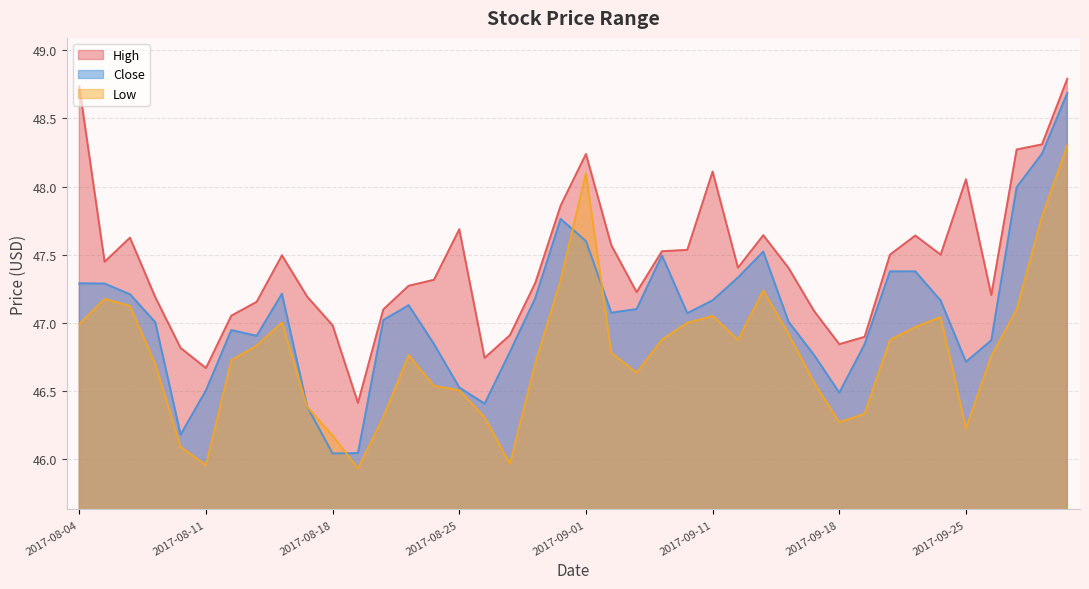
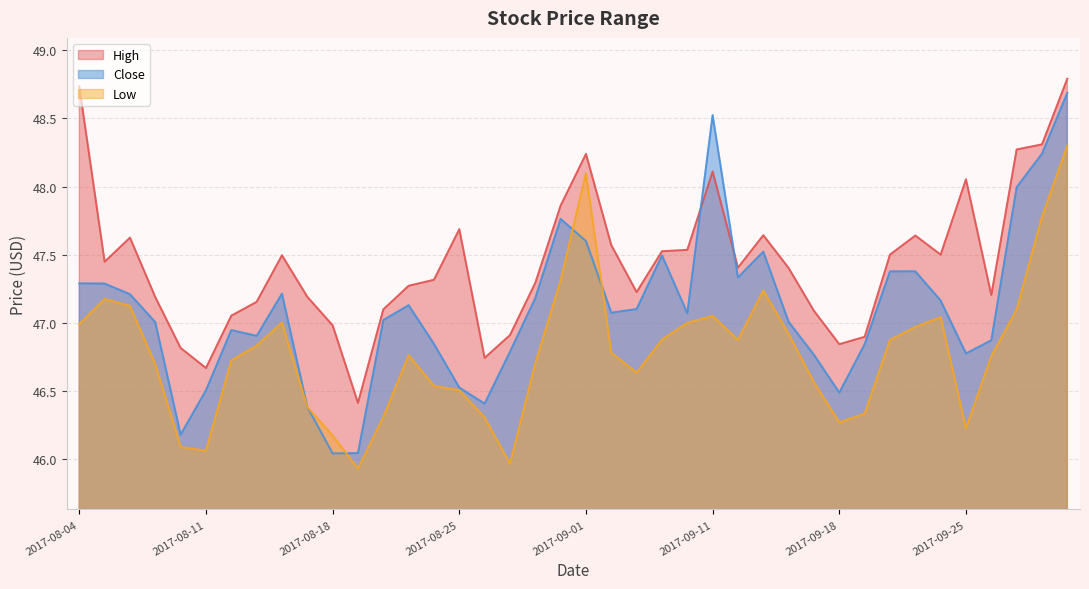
Low, 2017-08-11: 45.96 -> 46.06
Close, 2017-09-11: 47.16 -> 48.52
Close, 2017-09-25: 46.71 -> 46.77
